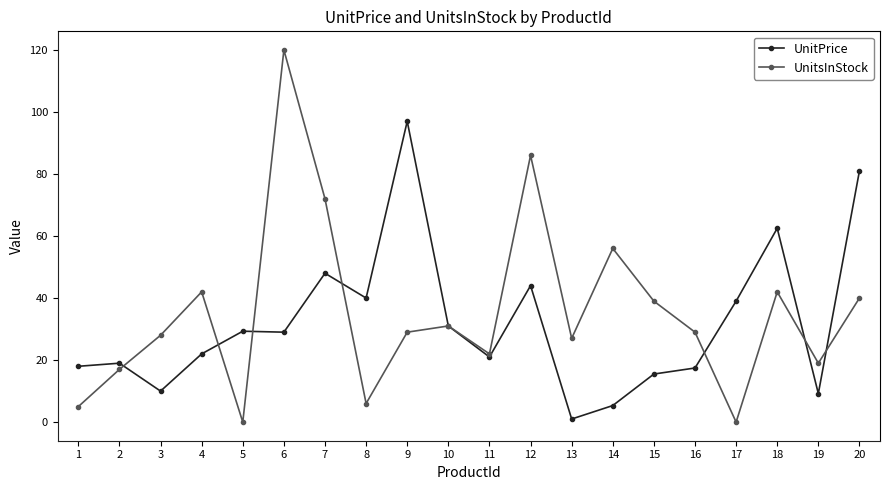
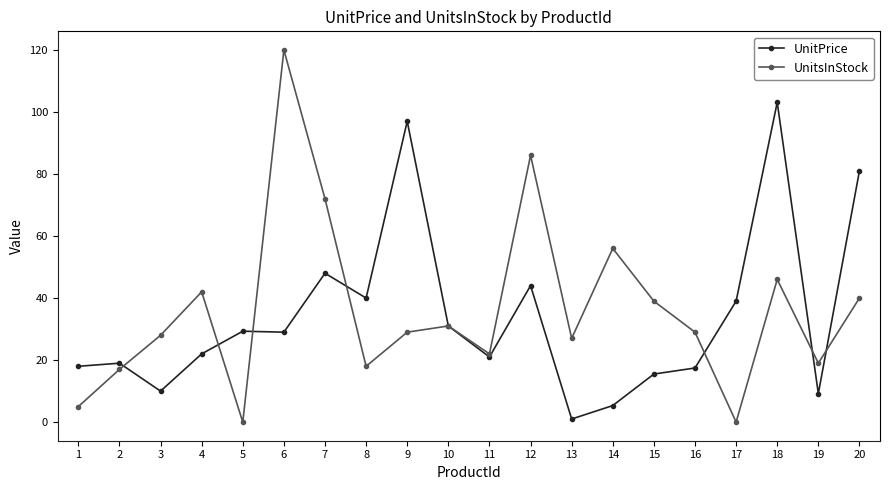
UnitsInStock, 8: 6 -> 18
UnitPrice, 18: 63 -> 103
UnitsInStock, 18: 42 -> 46
